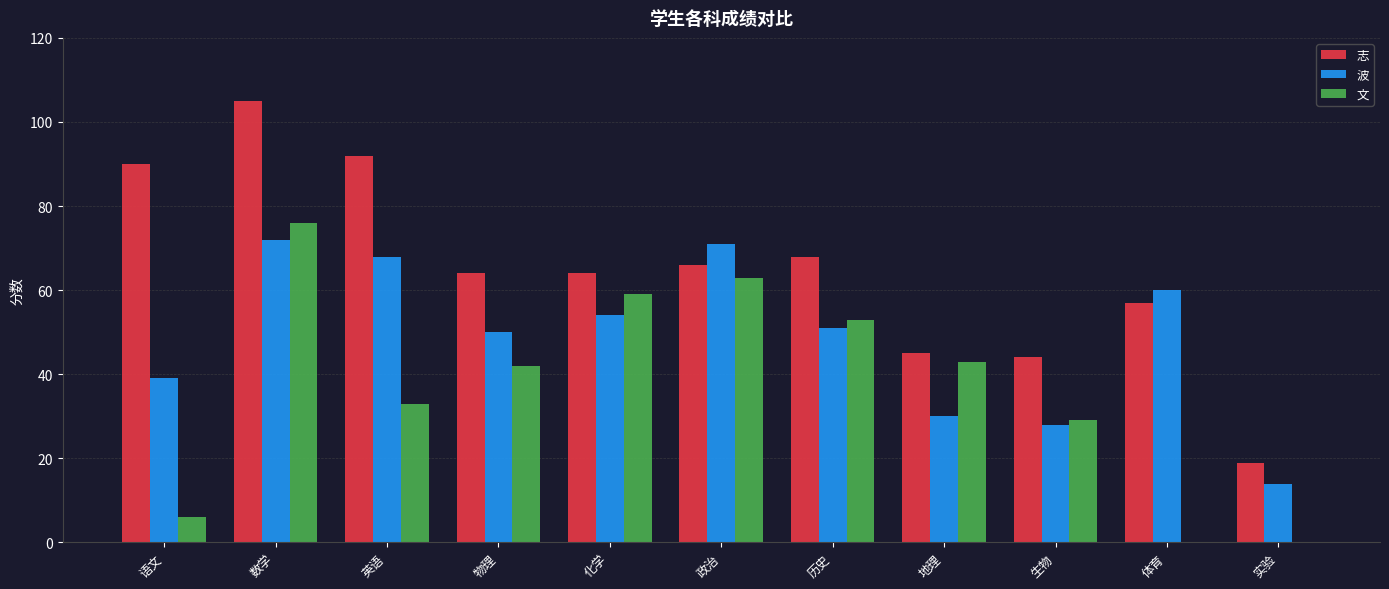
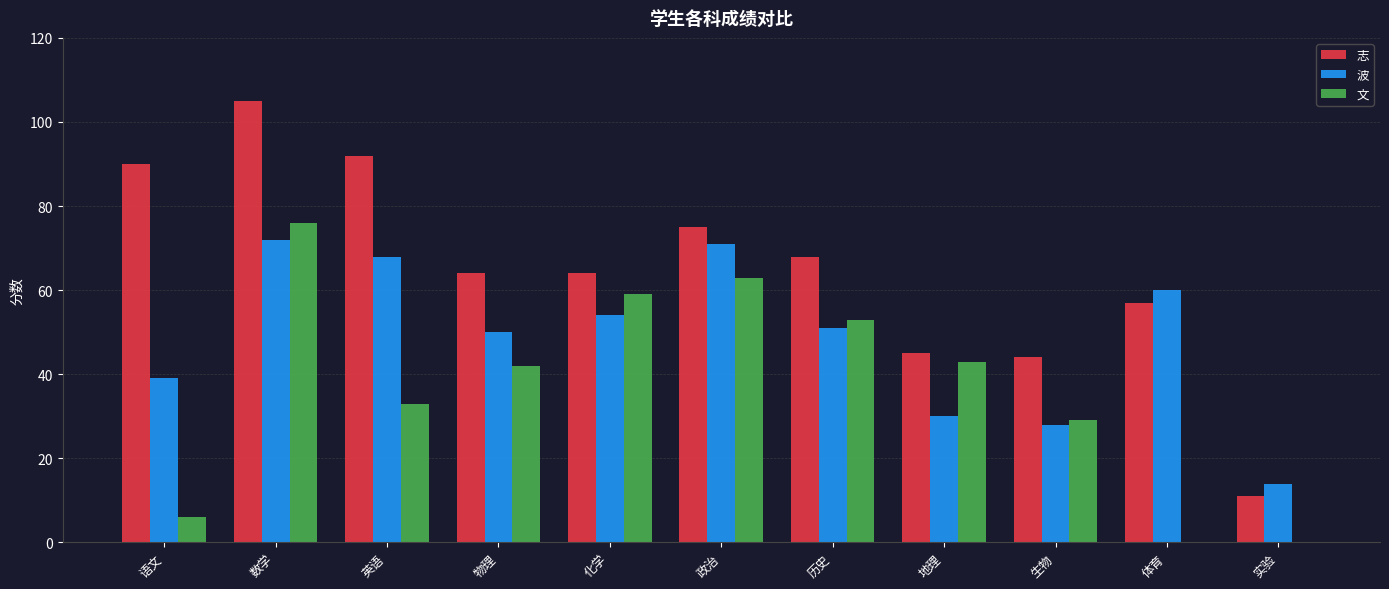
志, 政治: 66 -> 75
志, 实验: 19 -> 11
